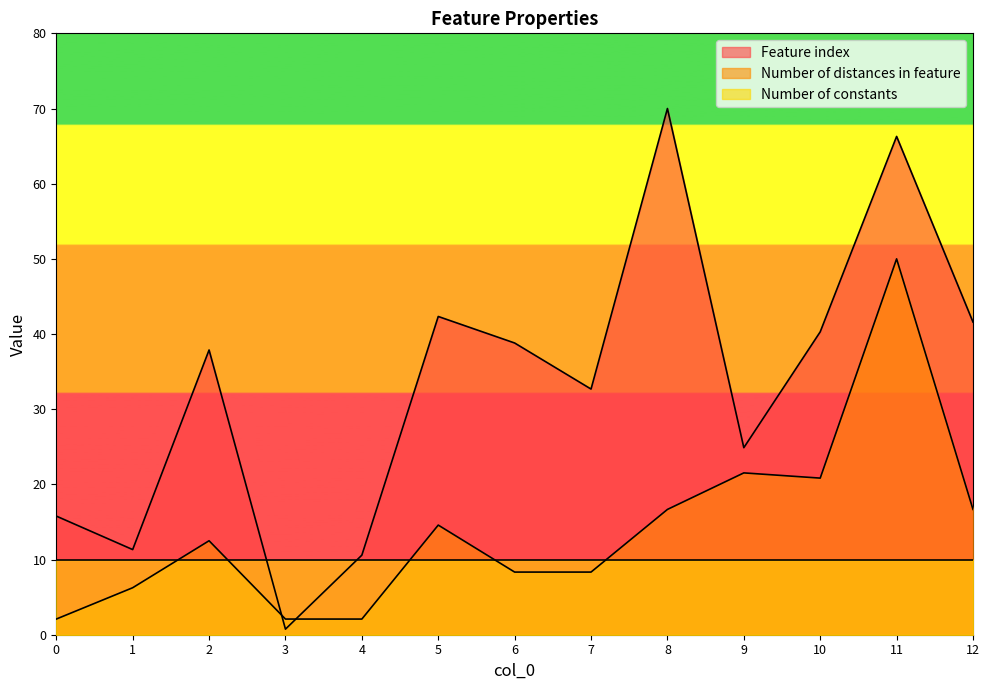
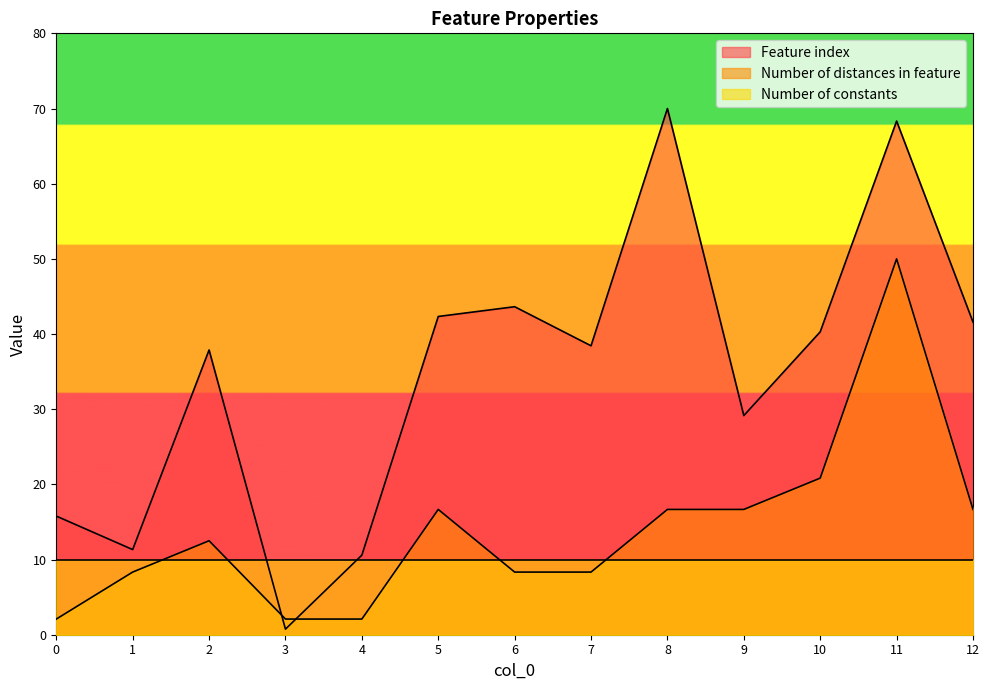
Number of distances in feature, 1: 6 -> 8
Number of distances in feature, 5: 15 -> 17
Feature index, 6: 39 -> 44
Feature index, 7: 33 -> 38
Feature index, 9: 25 -> 29
Number of distances in feature, 9: 22 -> 17
Feature index, 11: 66 -> 68
